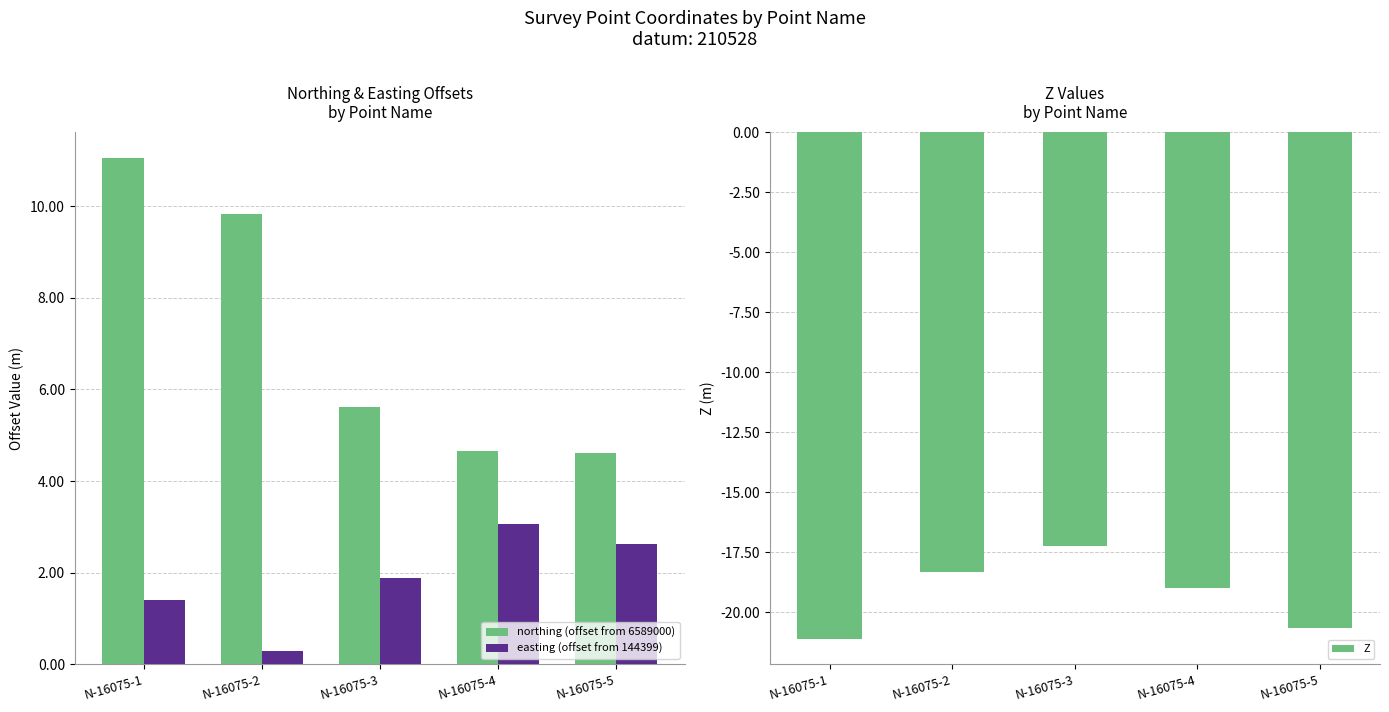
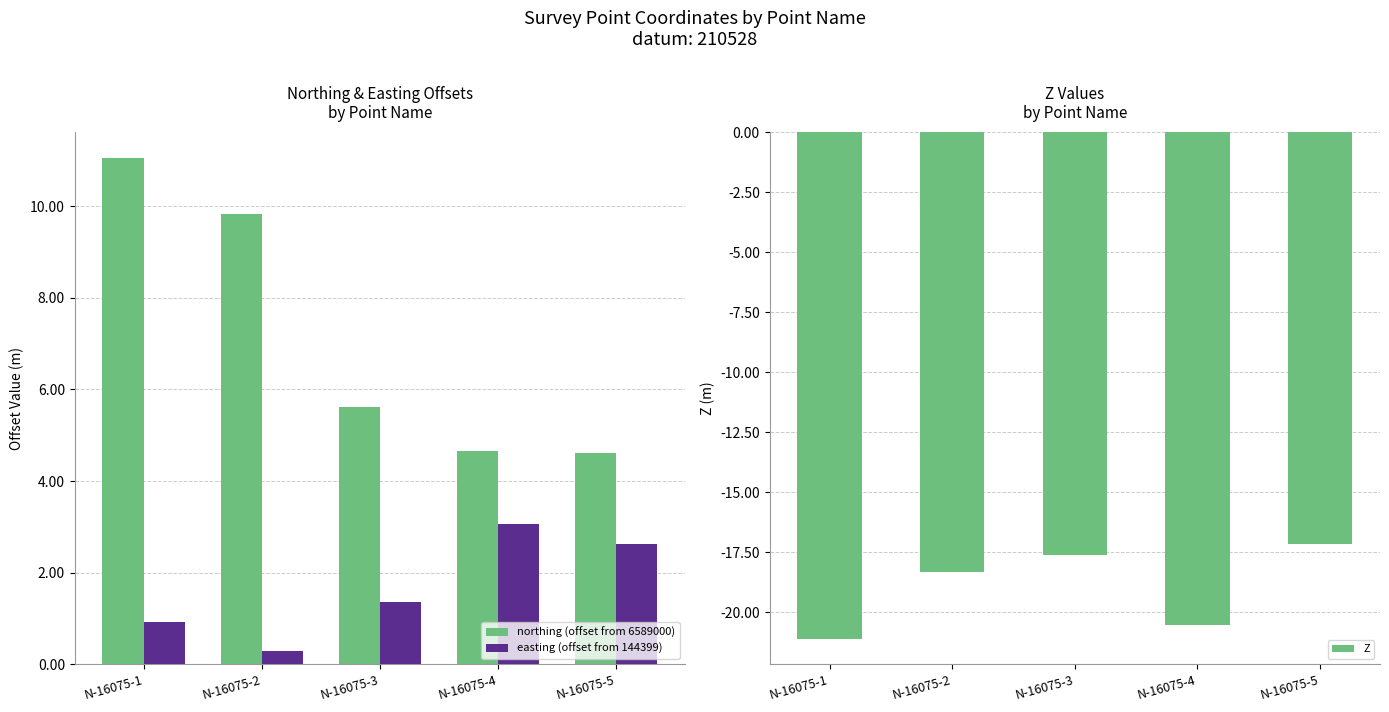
Northing & Easting Offsets by Point Name, easting (offset from 144399), N-16075-1: 1.4 -> 0.9
Northing & Easting Offsets by Point Name, easting (offset from 144399), N-16075-3: 1.9 -> 1.4
Z Values by Point Name, N-16075-3: -17.2 -> -17.6
Z Values by Point Name, N-16075-4: -19.0 -> -20.5
Z Values by Point Name, N-16075-5: -20.6 -> -17.2
